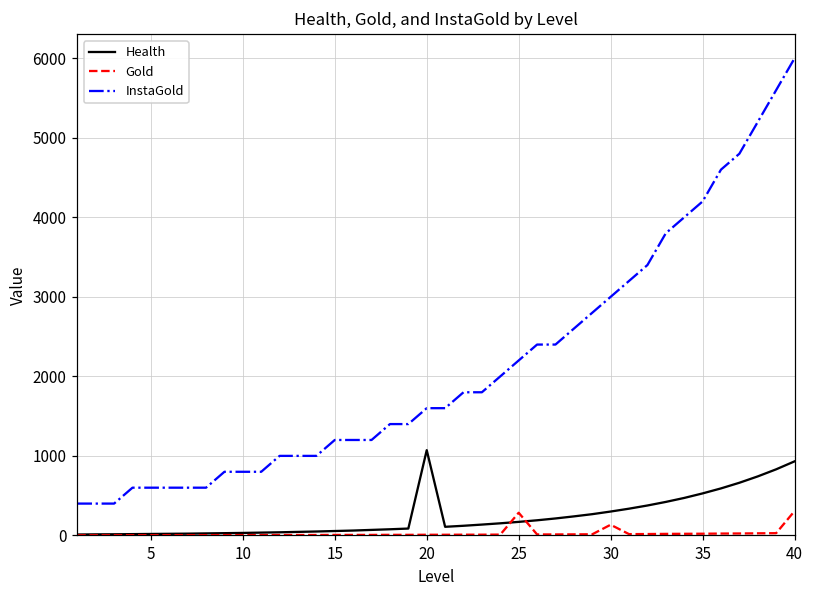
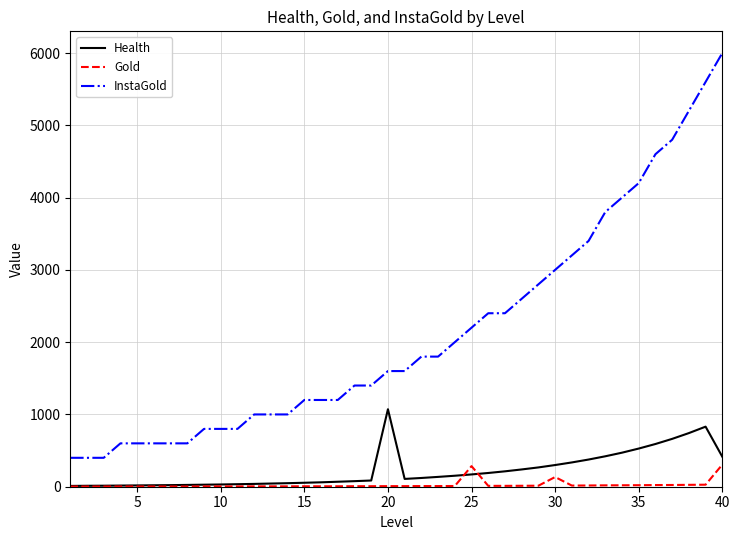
Health, 40: 900 -> 400
